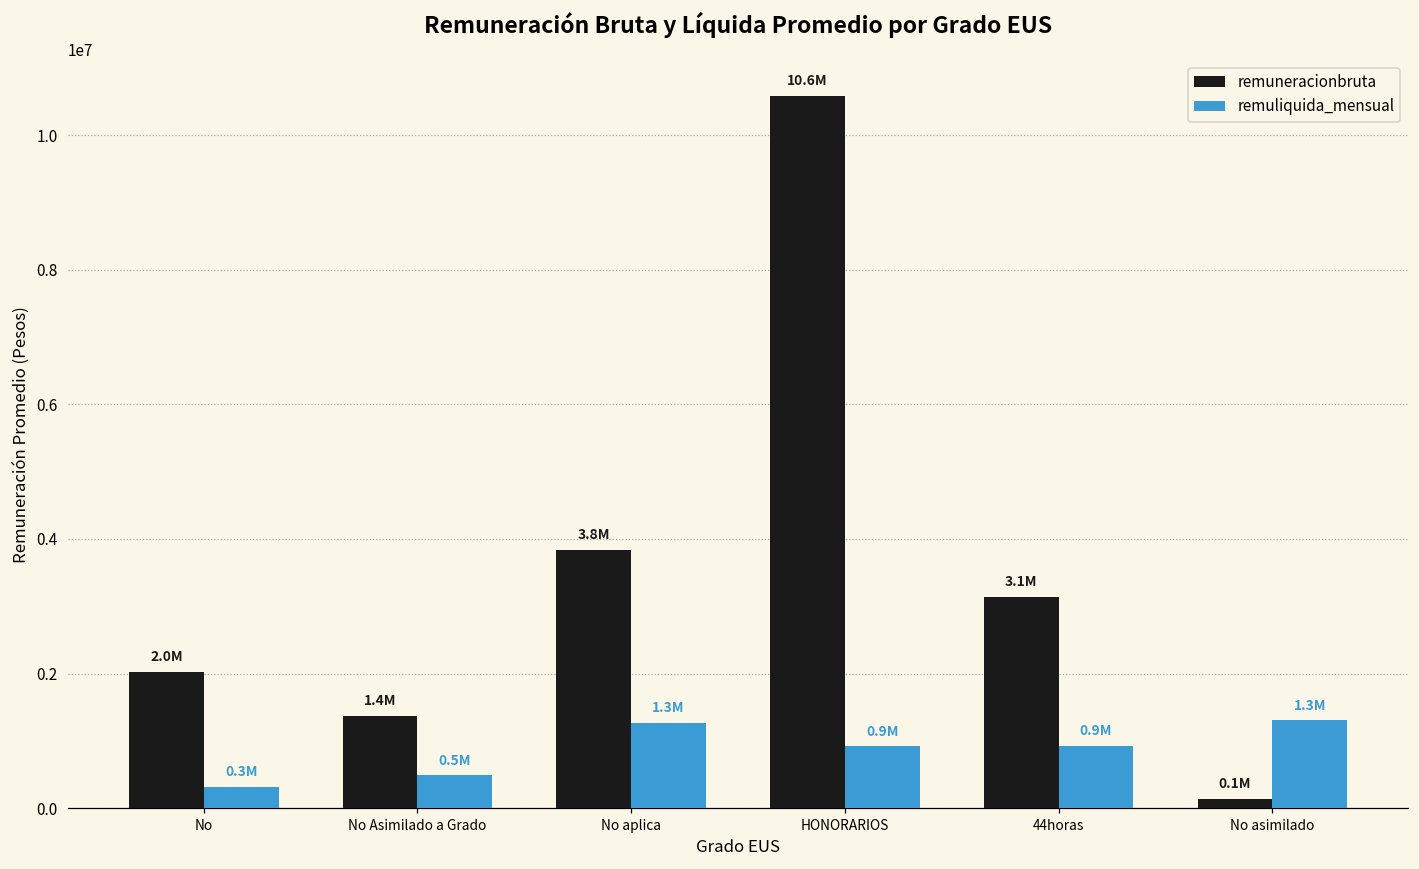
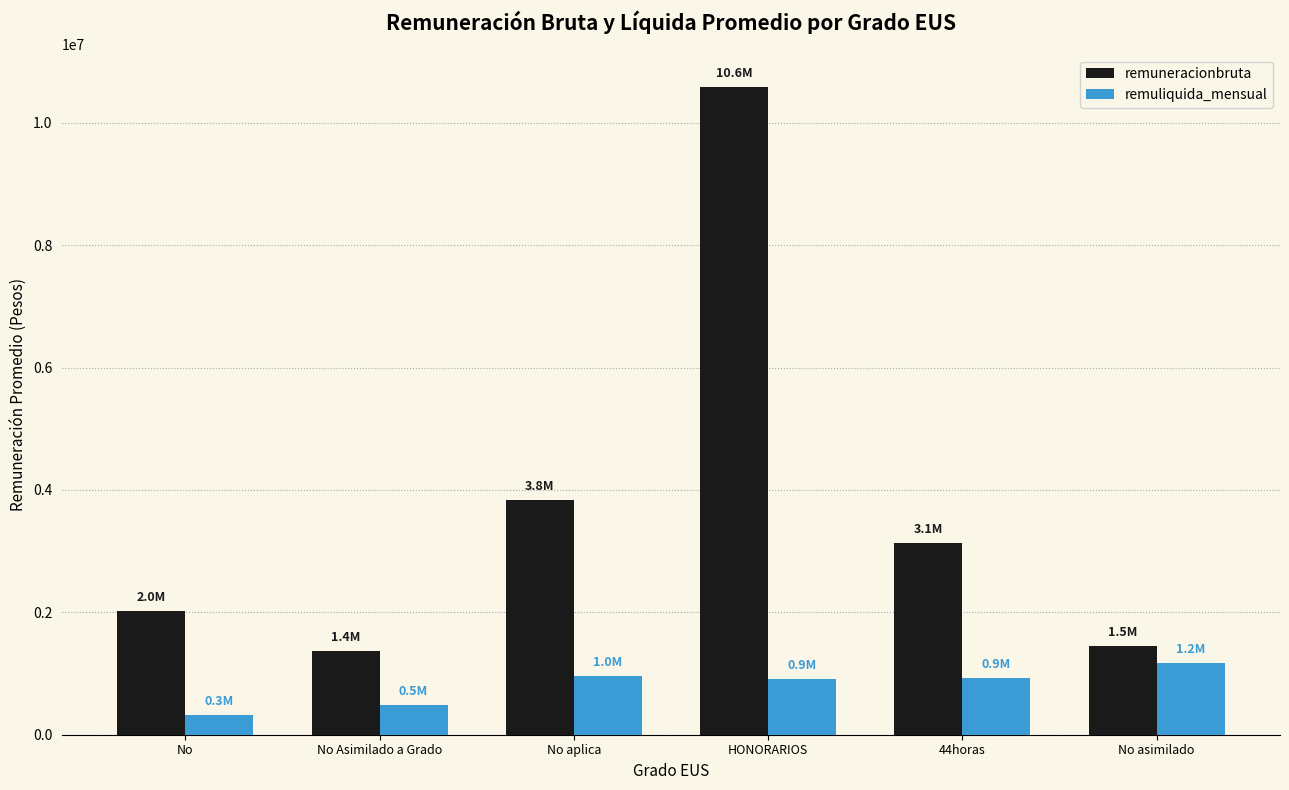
remuliquida_mensual, No aplica: 1.3M -> 1.0M
remuneracionbruta, No asimilado: 0.1M -> 1.5M
remuliquida_mensual, No asimilado: 1.3M -> 1.2M
